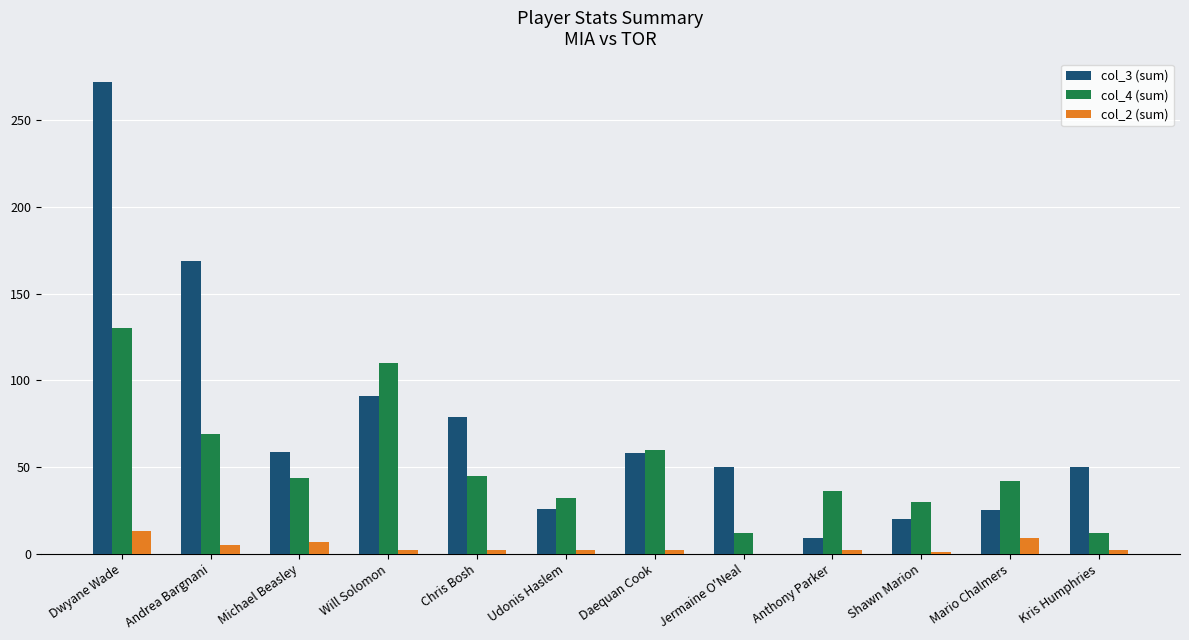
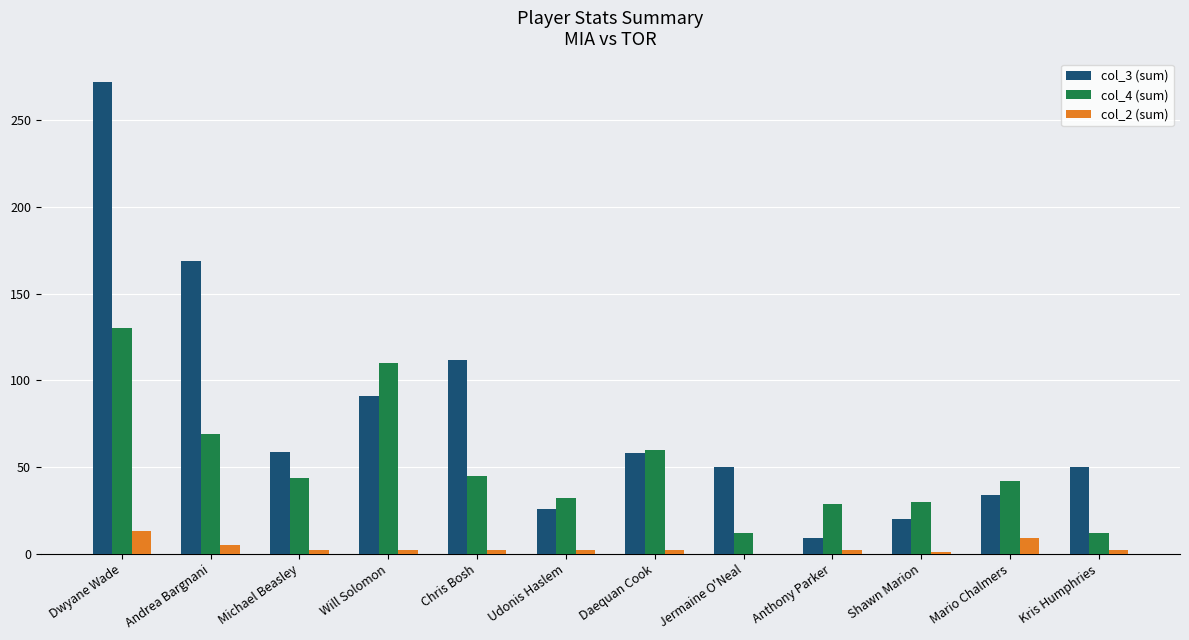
col_2 (sum), Michael Beasley: 7 -> 2
col_3 (sum), Chris Bosh: 79 -> 112
col_4 (sum), Anthony Parker: 36 -> 29
col_3 (sum), Mario Chalmers: 25 -> 34
